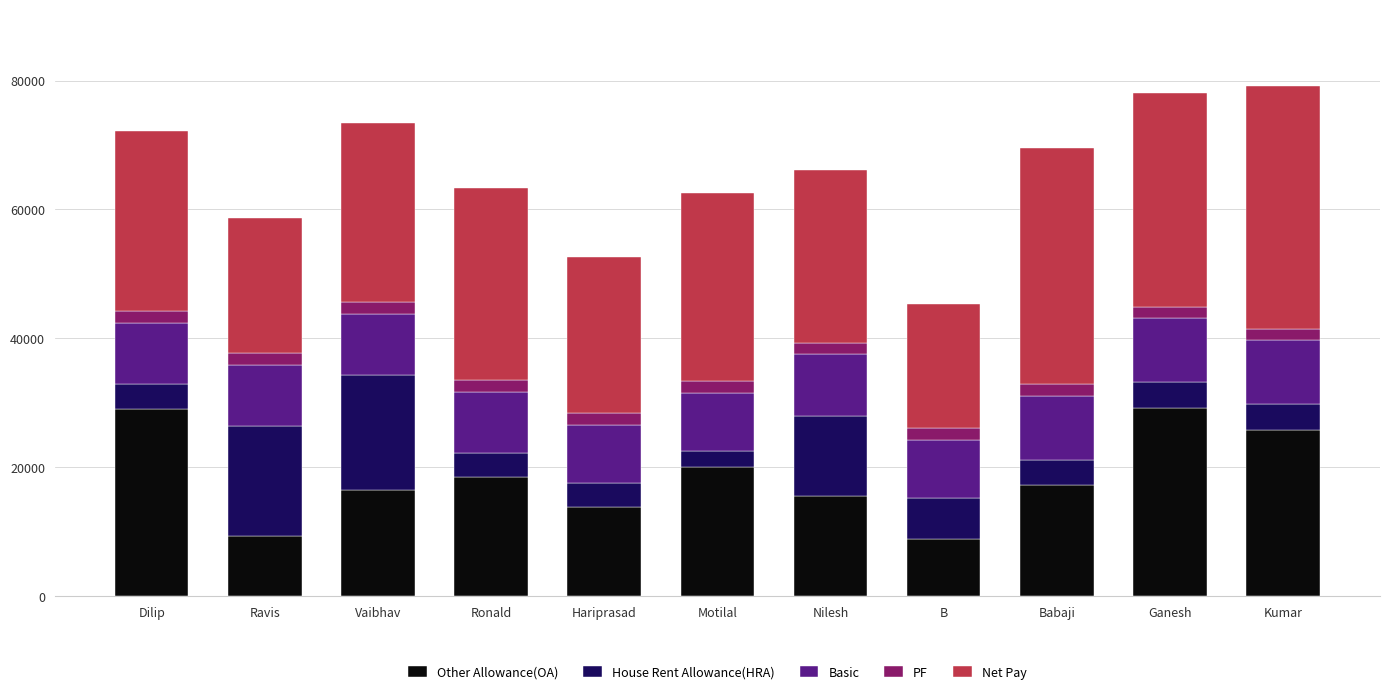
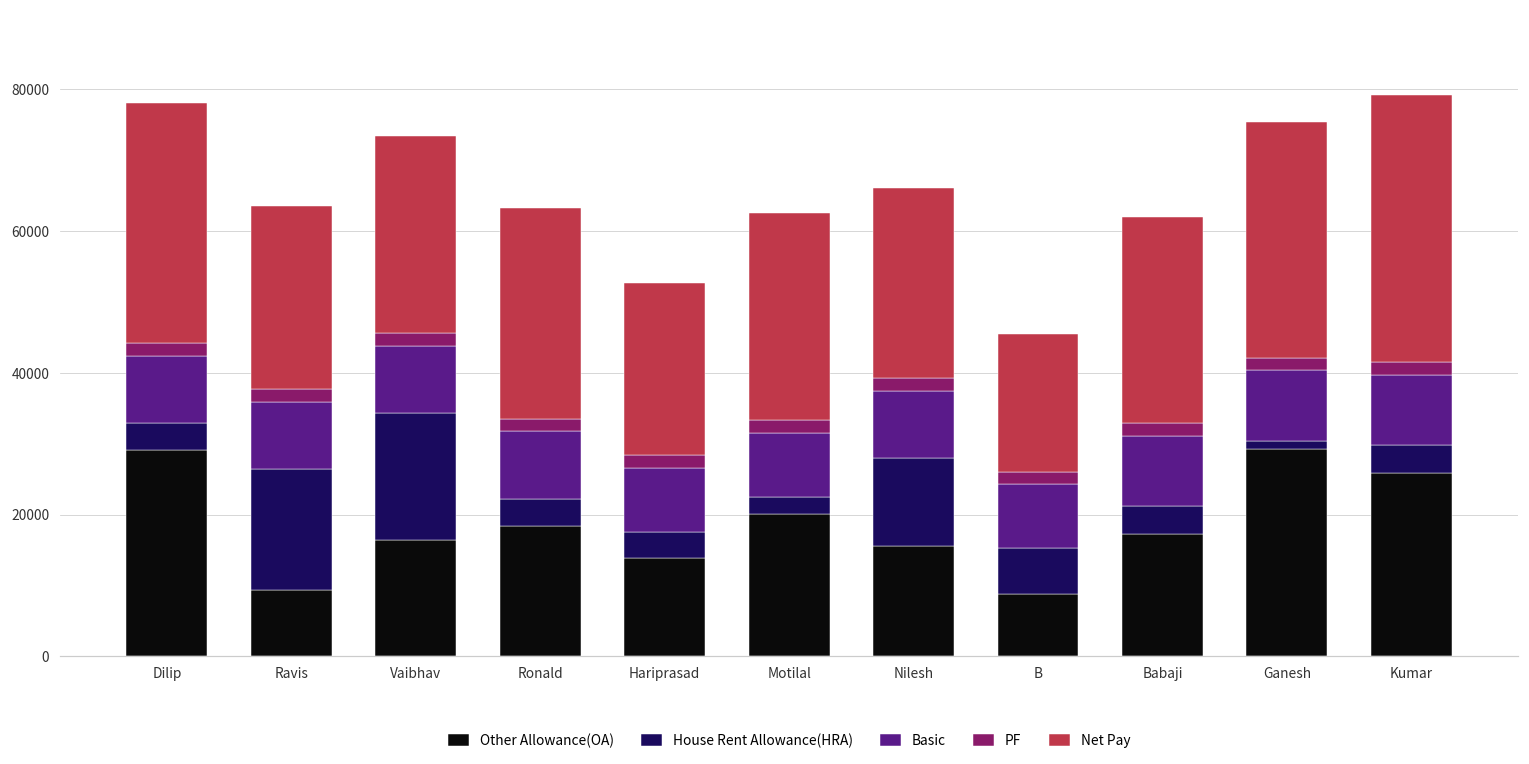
Net Pay, Dilip: 28000 -> 34000
Net Pay, Ravis: 21000 -> 26000
Net Pay, Babaji: 37000 -> 29000
House Rent Allowance(HRA), Ganesh: 4000 -> 1000
